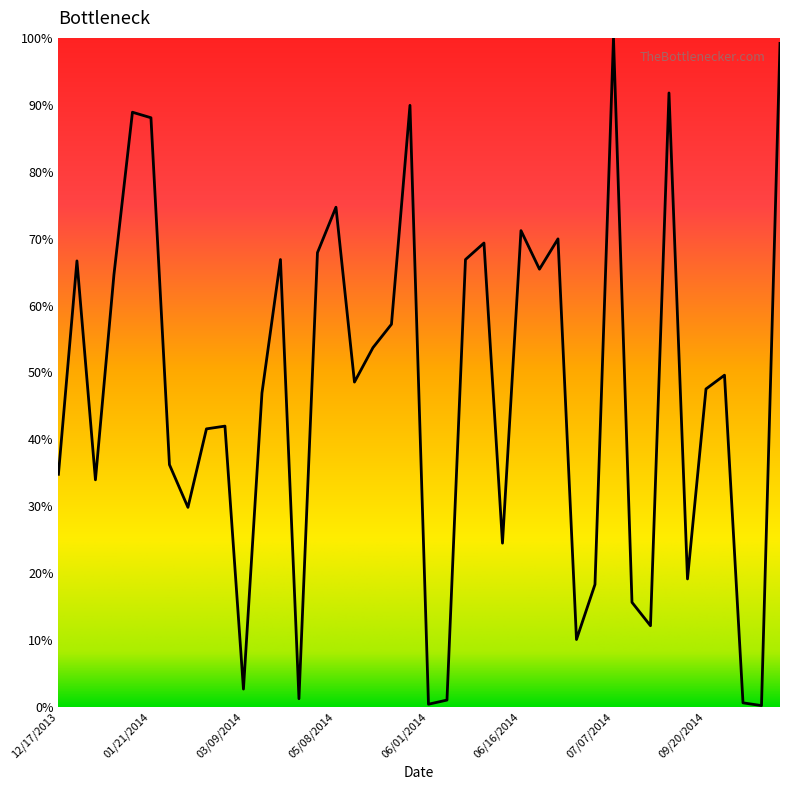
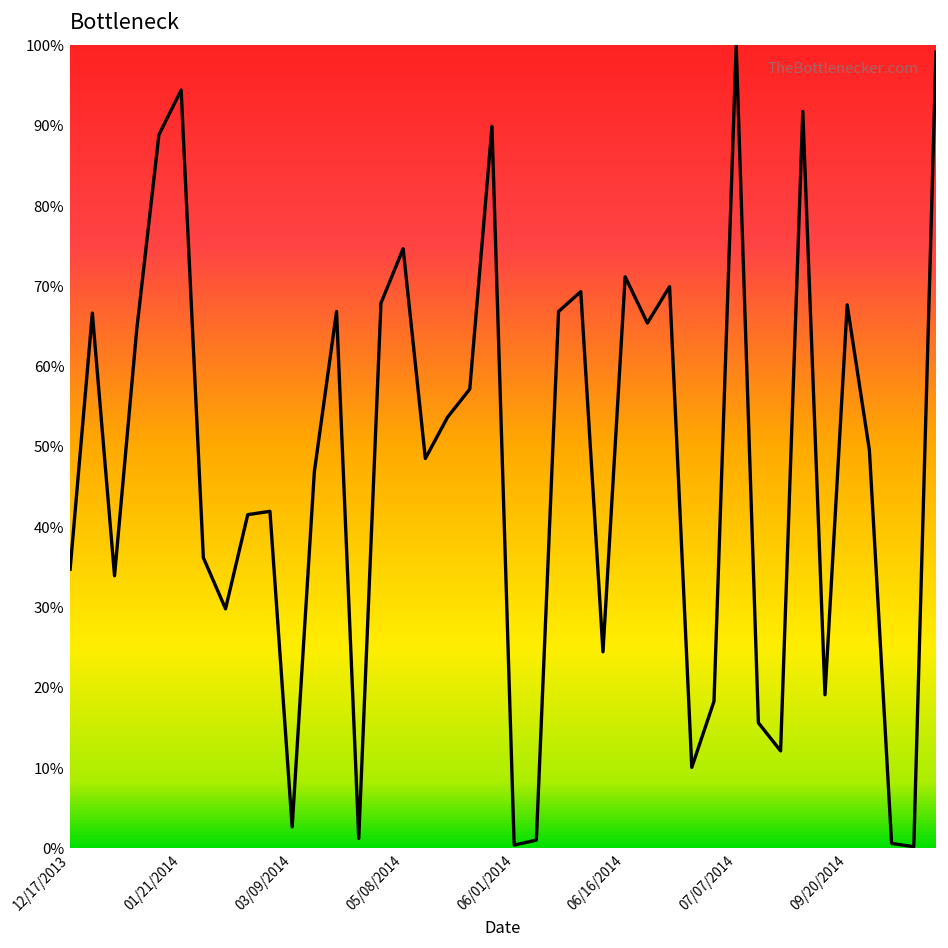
01/21/2014: 88% -> 94%
09/20/2014: 48% -> 68%
